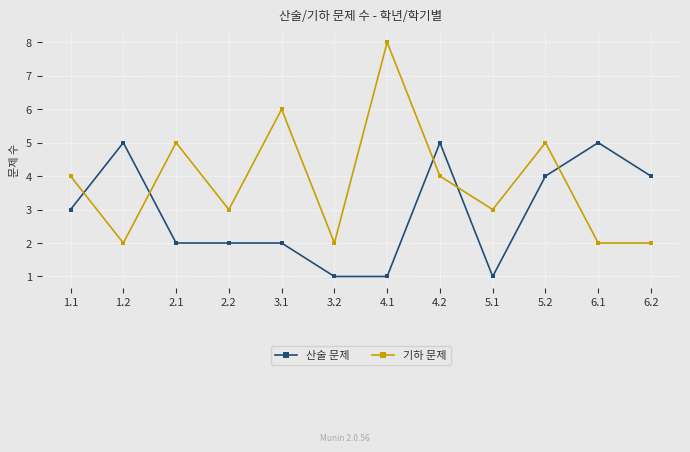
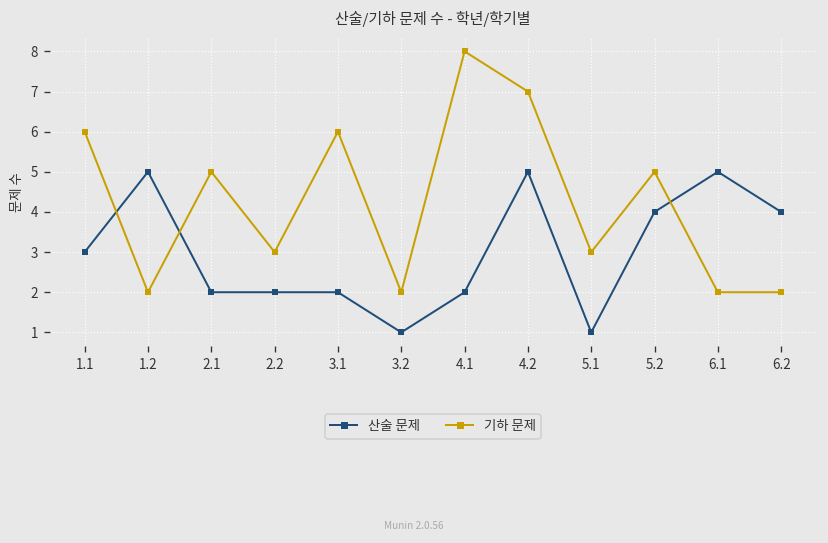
기하 문제, 1.1: 4 -> 6
산술 문제, 4.1: 1 -> 2
기하 문제, 4.2: 4 -> 7
